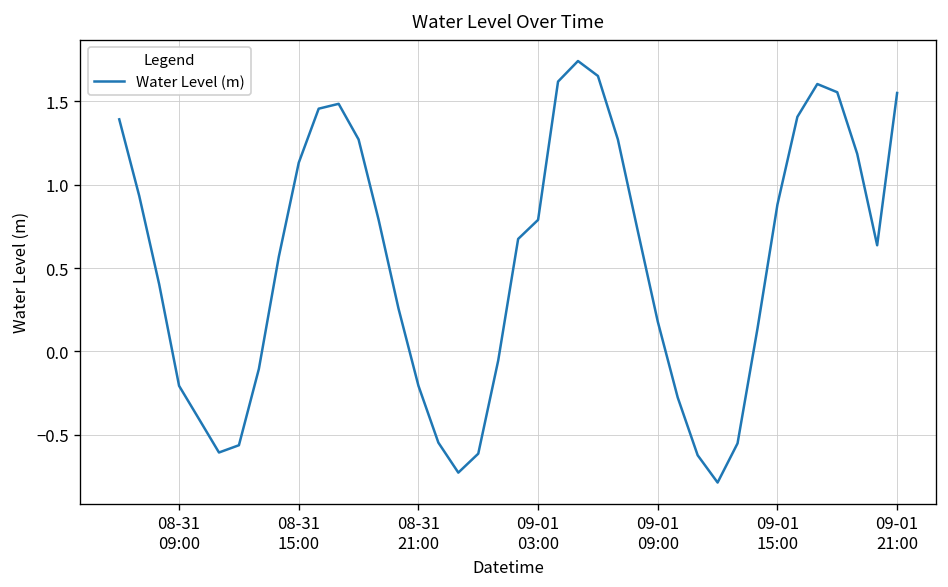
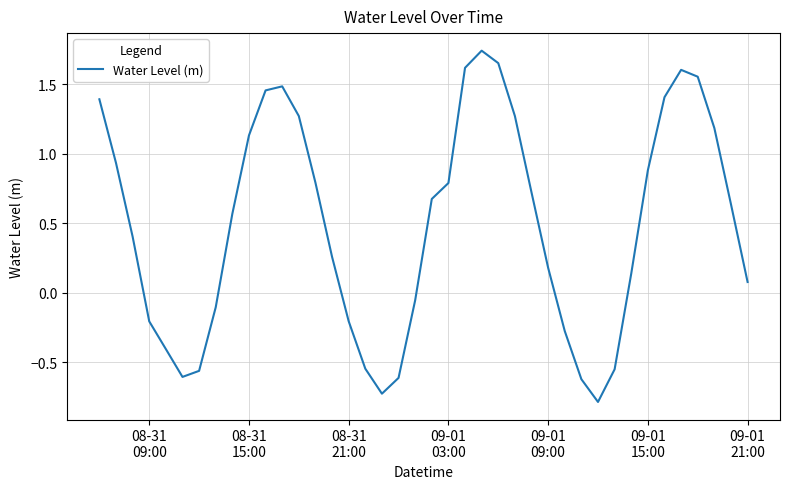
09-01 21:00: 1.55 -> 0.08
